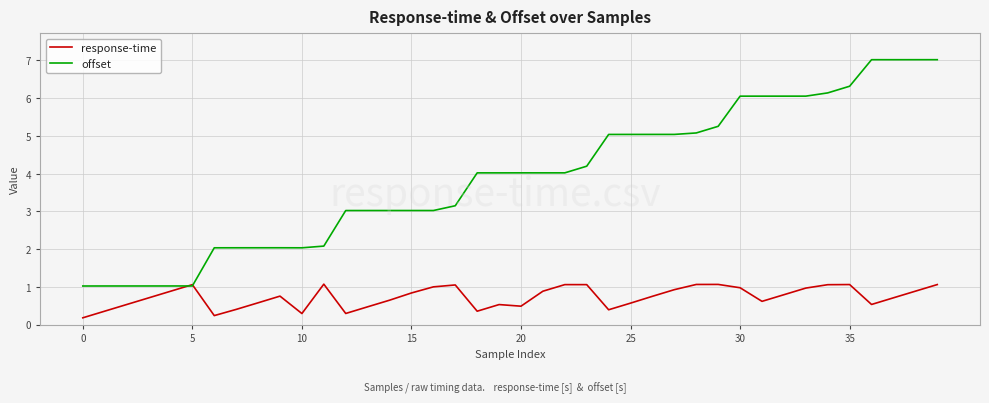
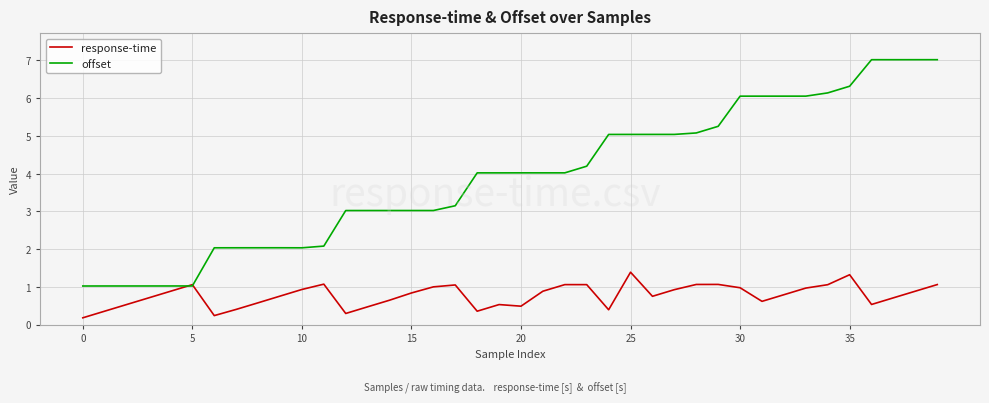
response-time, 10: 0.3 -> 0.9
response-time, 25: 0.6 -> 1.4
response-time, 35: 1.1 -> 1.3
